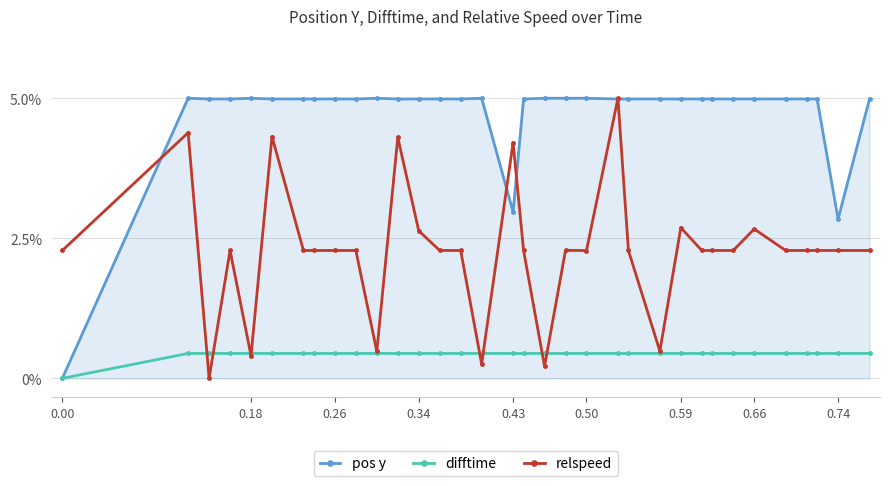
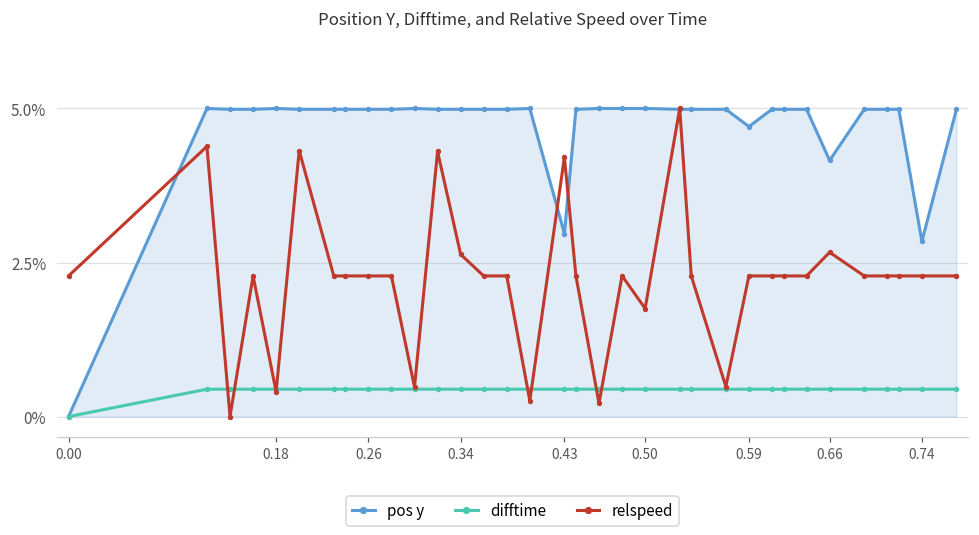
relspeed, 0.50: 2.3% -> 1.8%
pos y, 0.59: 5.0% -> 4.7%
relspeed, 0.59: 2.7% -> 2.3%
pos y, 0.66: 5.0% -> 4.2%
